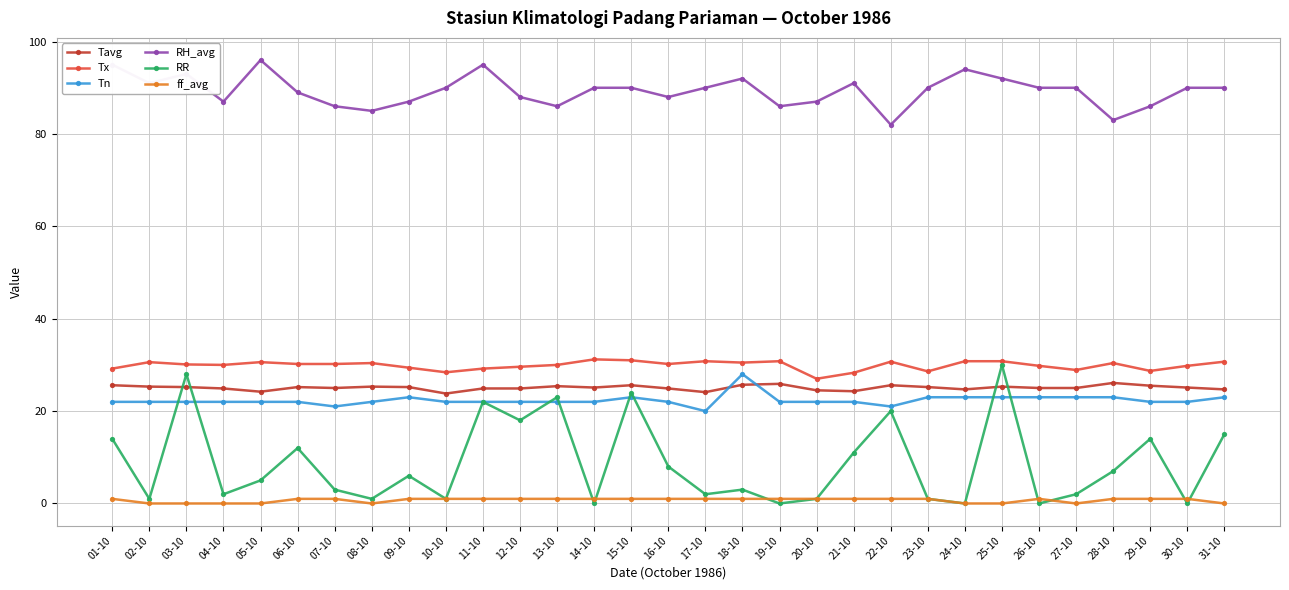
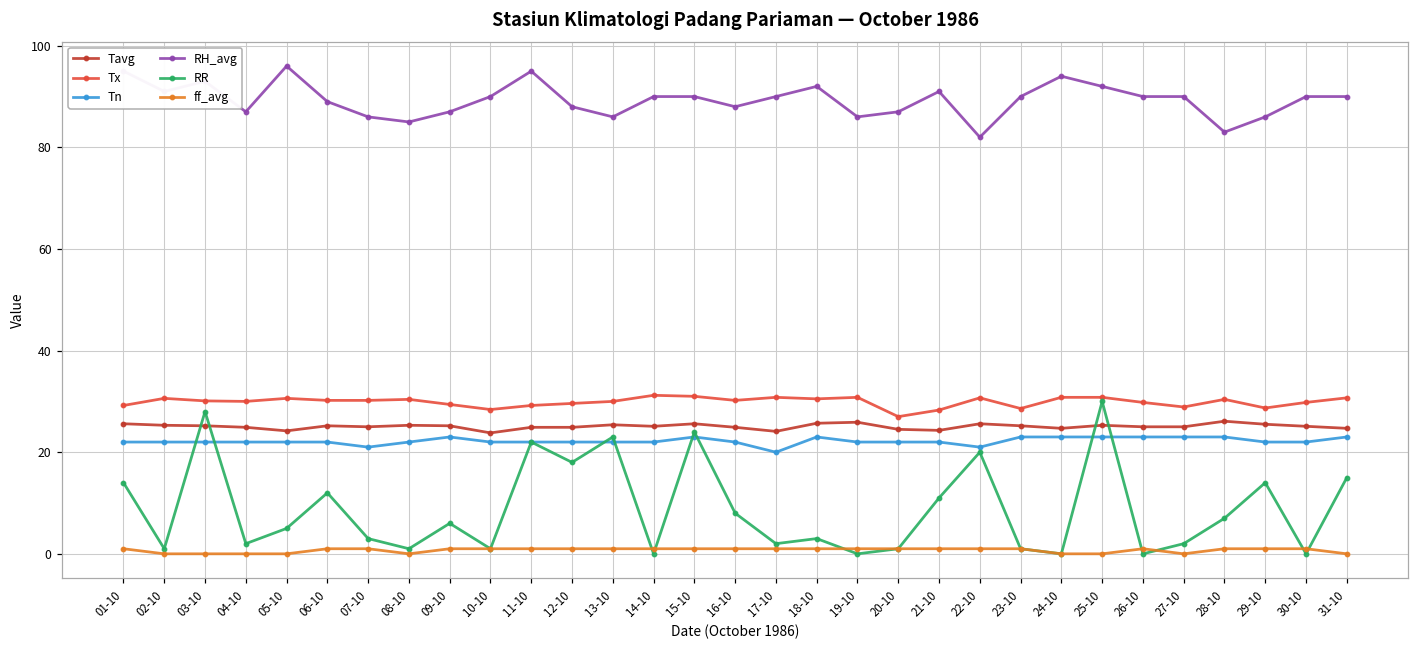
Tn, 18-10: 28 -> 23
